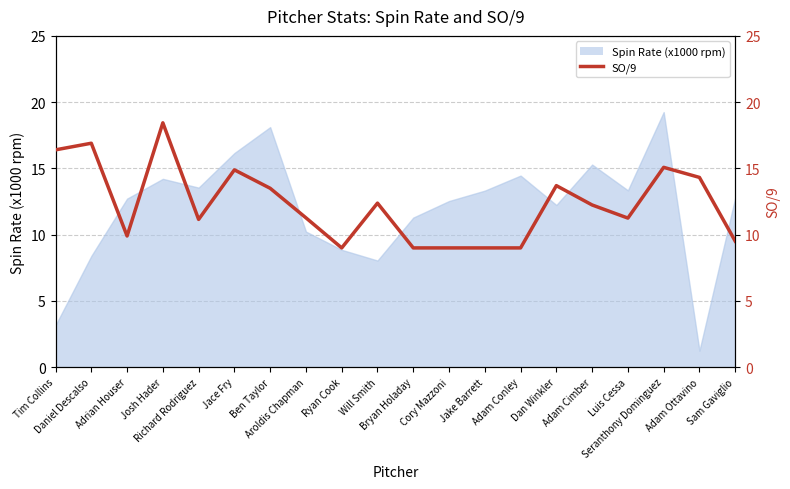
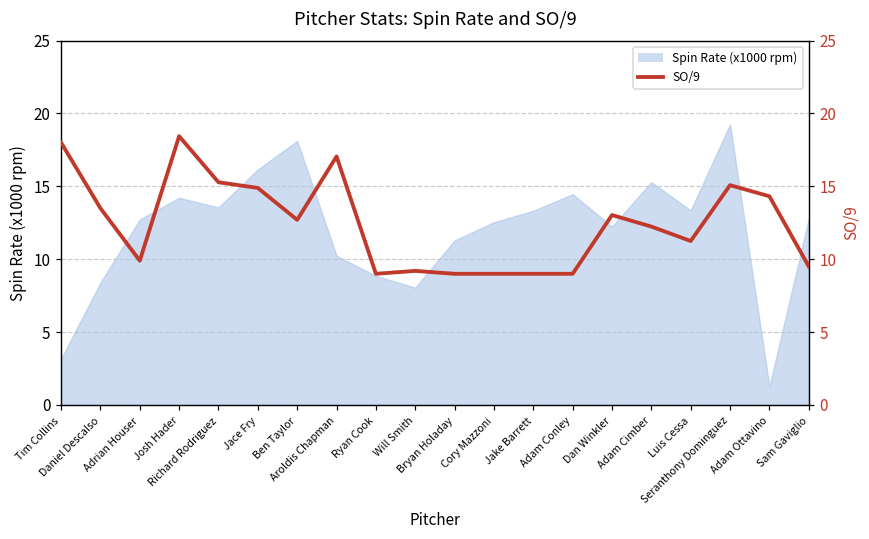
SO/9, Tim Collins: 16.4 -> 18.0
SO/9, Daniel Descalso: 16.9 -> 13.5
SO/9, Richard Rodriguez: 11.2 -> 15.3
SO/9, Ben Taylor: 13.5 -> 12.7
SO/9, Aroldis Chapman: 11.3 -> 17.1
SO/9, Will Smith: 12.4 -> 9.2
SO/9, Dan Winkler: 13.7 -> 13.0
